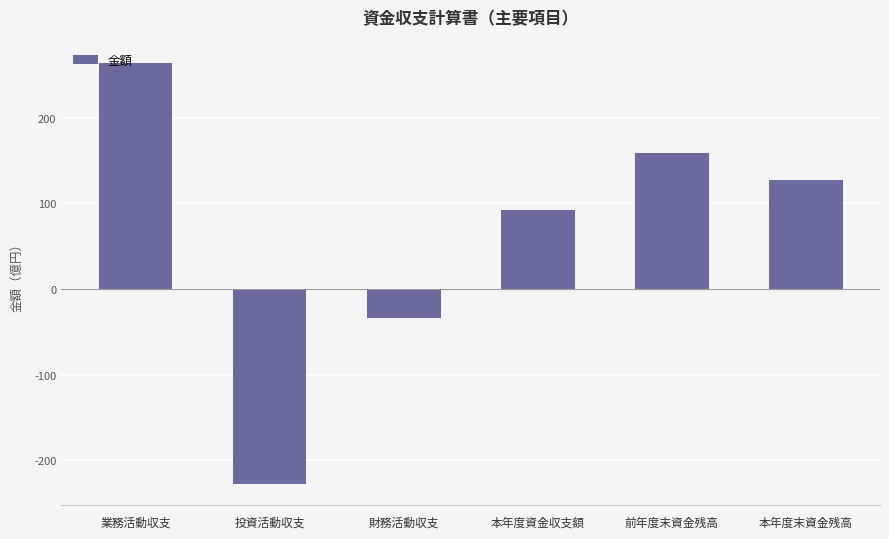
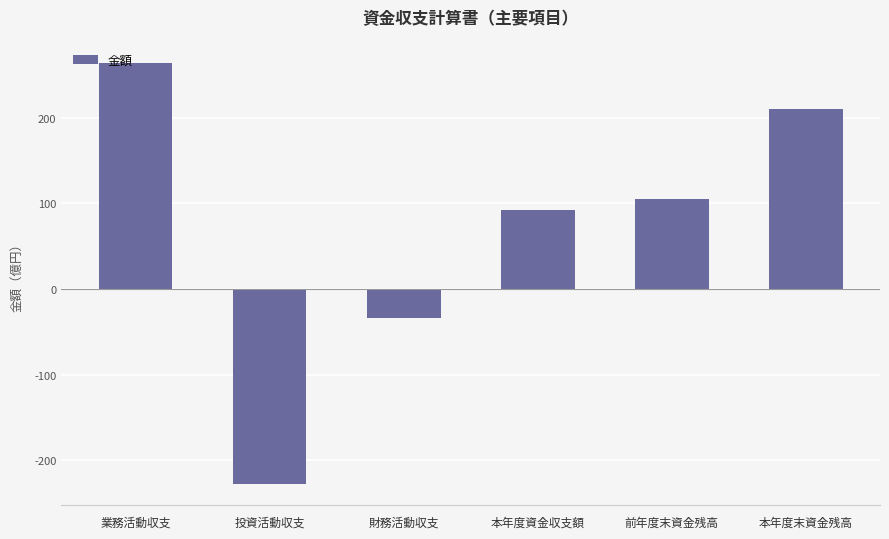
前年度末資金残高: 160 -> 100
本年度末資金残高: 130 -> 210
